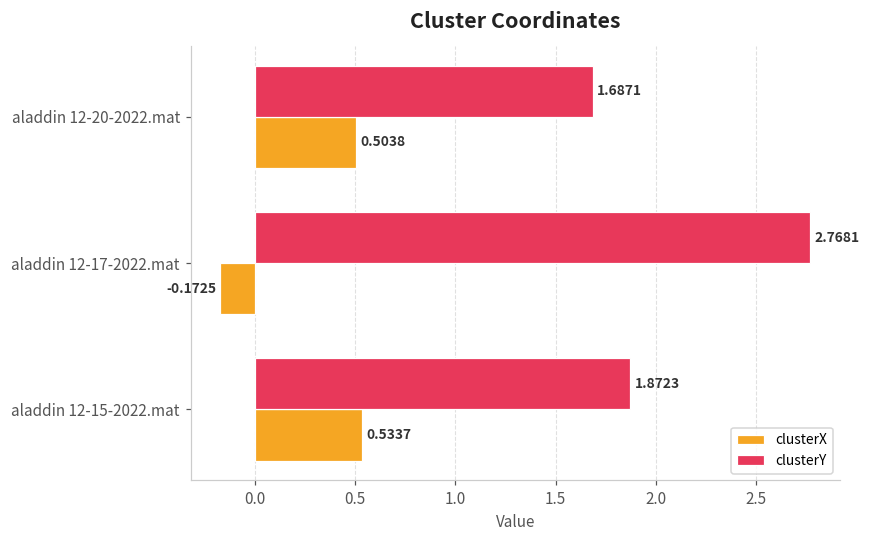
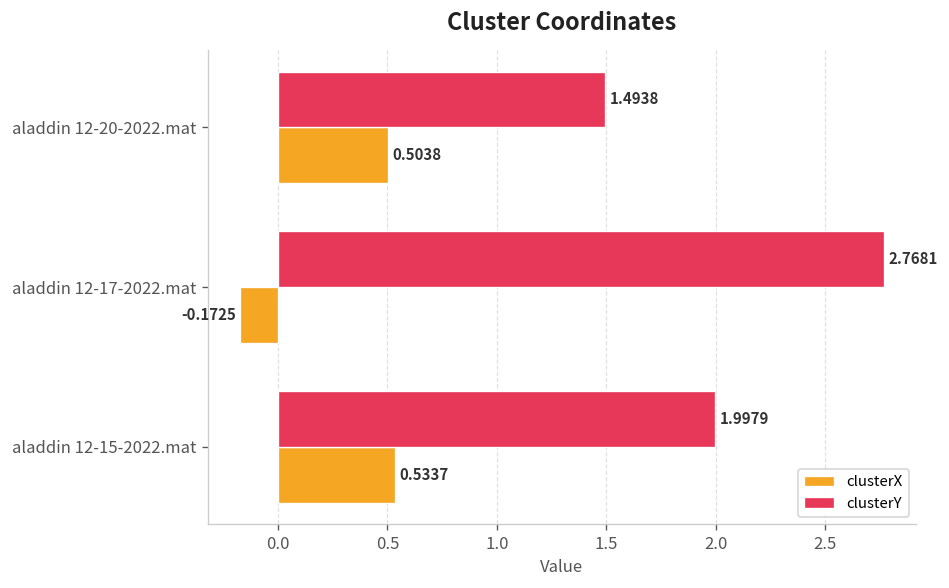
clusterY, aladdin 12-20-2022.mat: 1.6871 -> 1.4938
clusterY, aladdin 12-15-2022.mat: 1.8723 -> 1.9979
